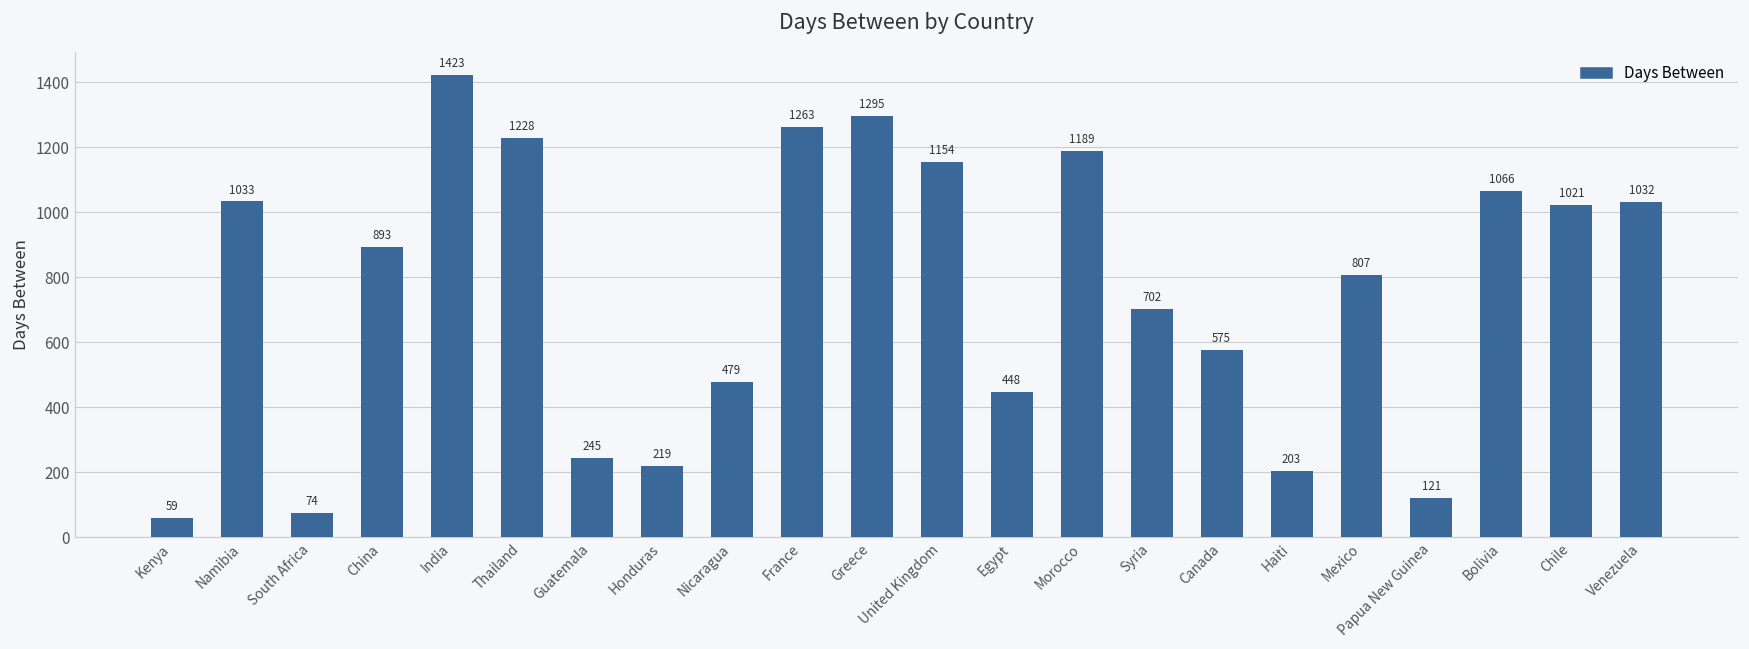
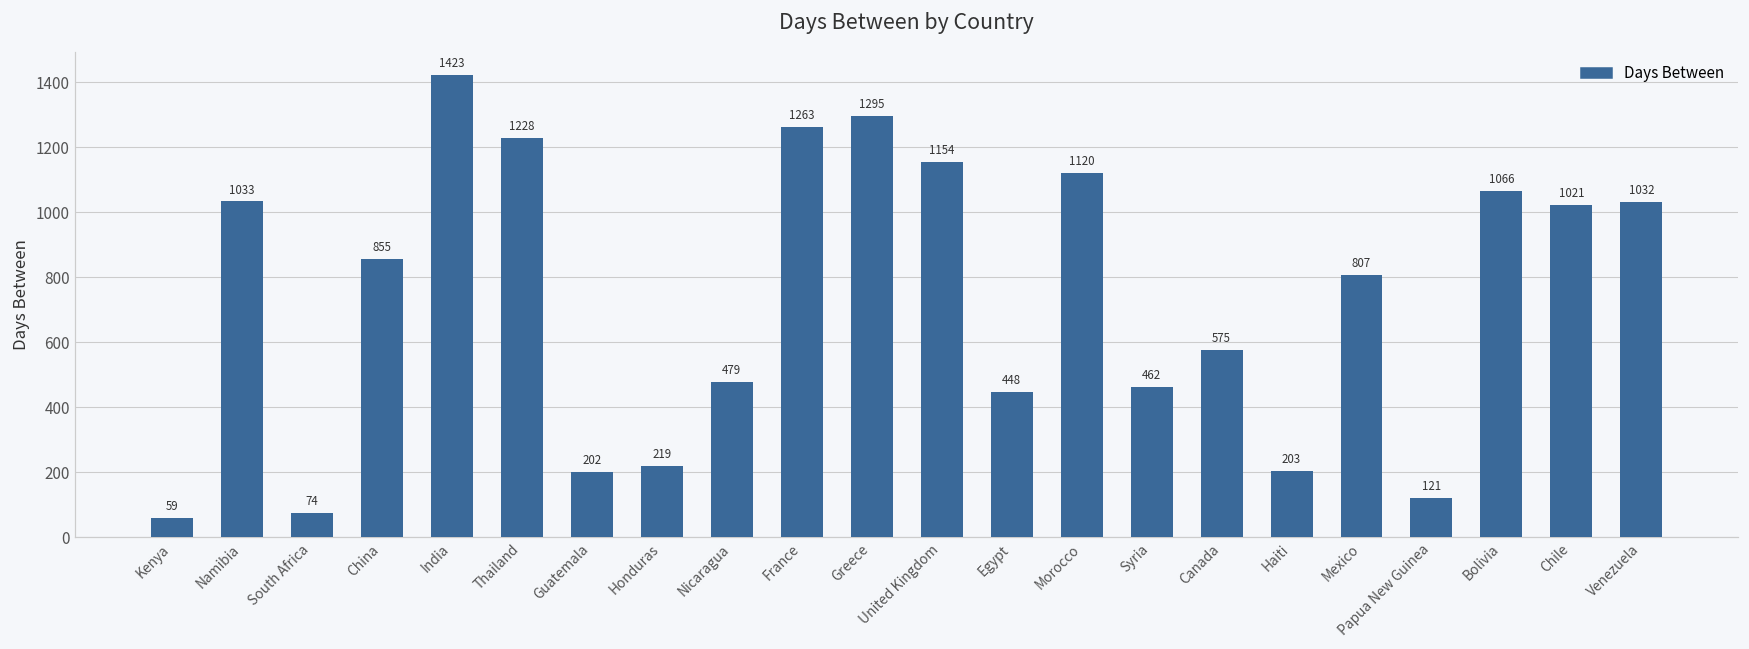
China: 893 -> 855
Guatemala: 245 -> 202
Morocco: 1189 -> 1120
Syria: 702 -> 462
